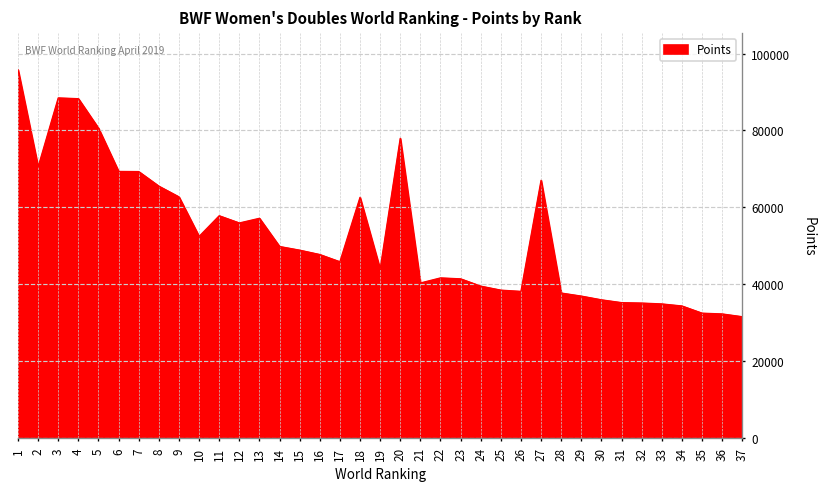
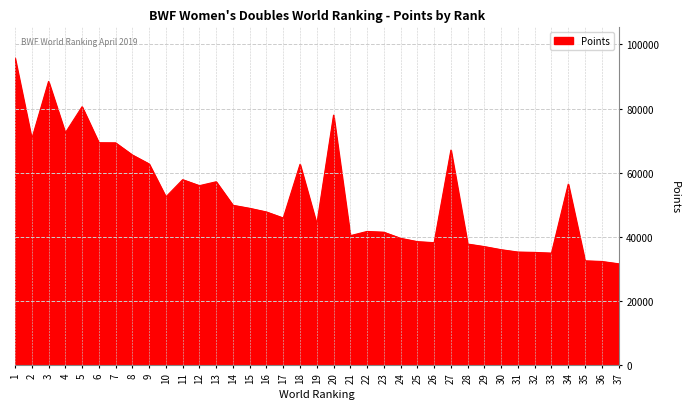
4: 88000 -> 72000
34: 34000 -> 56000
